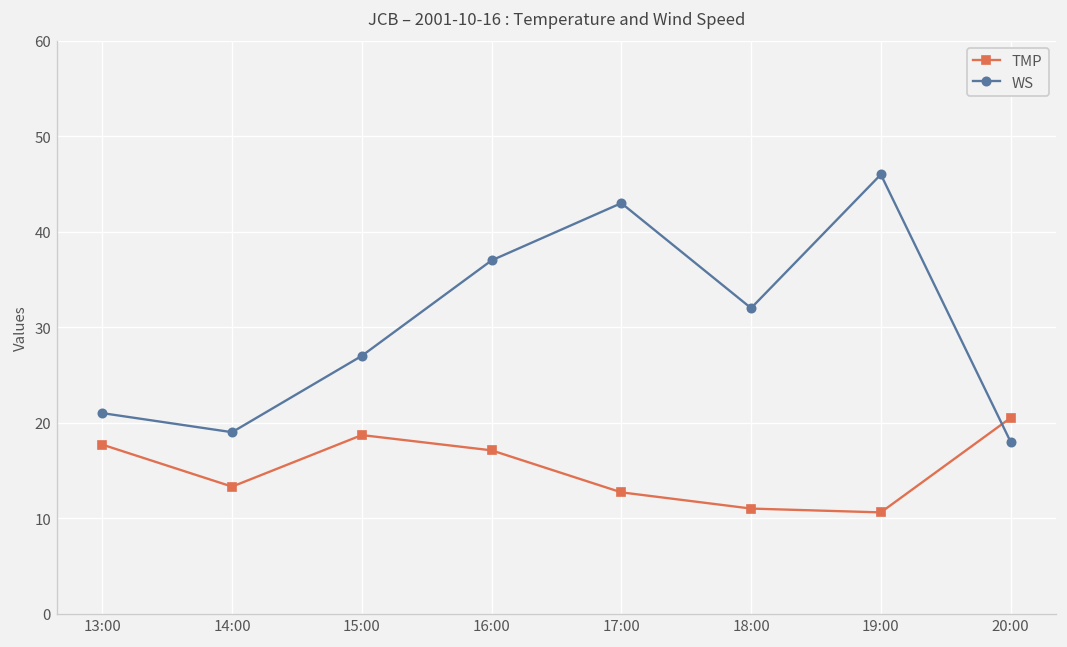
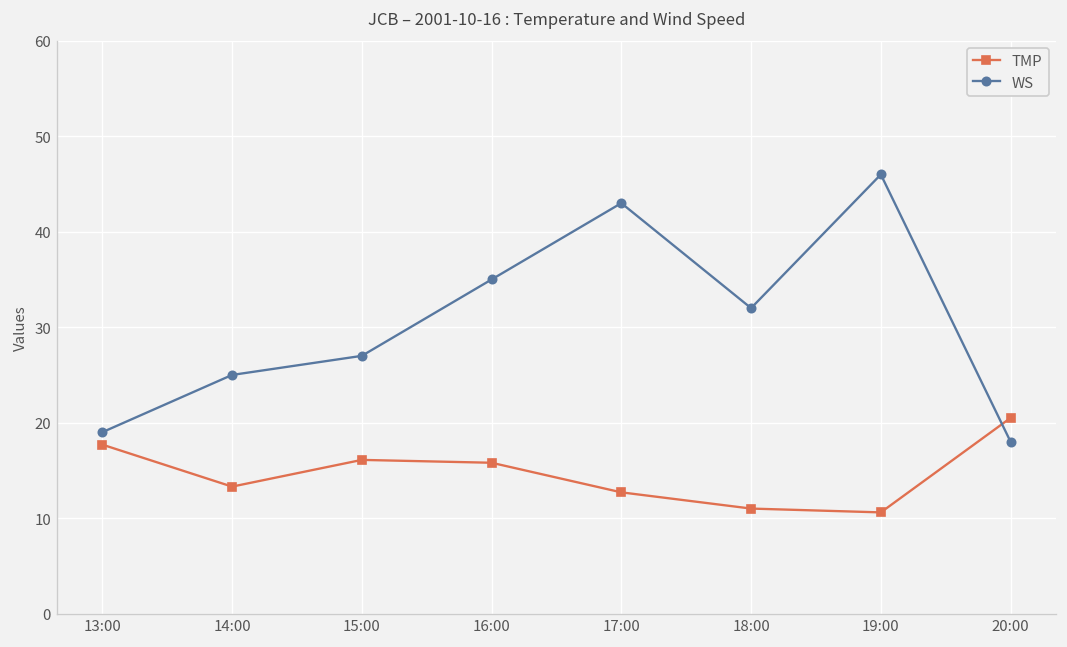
WS, 13:00: 21 -> 19
WS, 14:00: 19 -> 25
TMP, 15:00: 19 -> 16
TMP, 16:00: 17 -> 16
WS, 16:00: 37 -> 35
